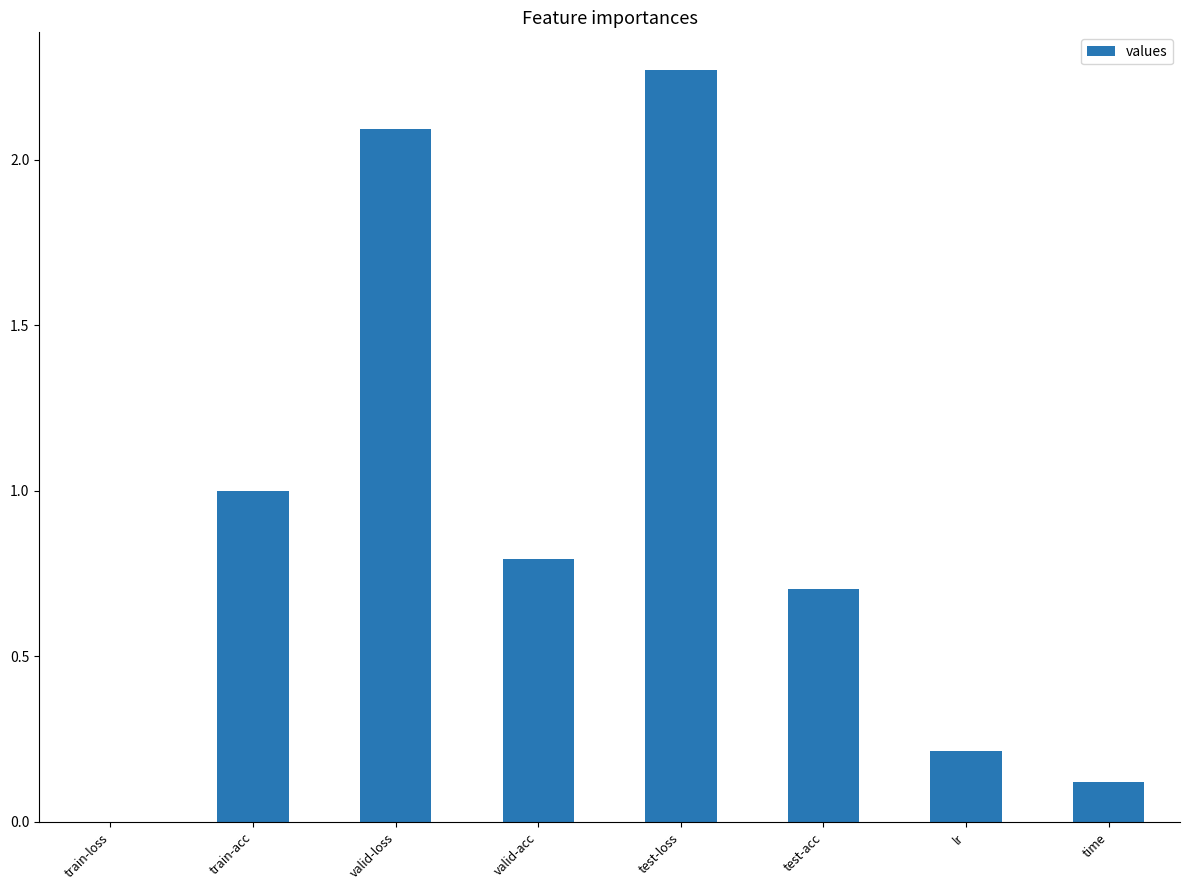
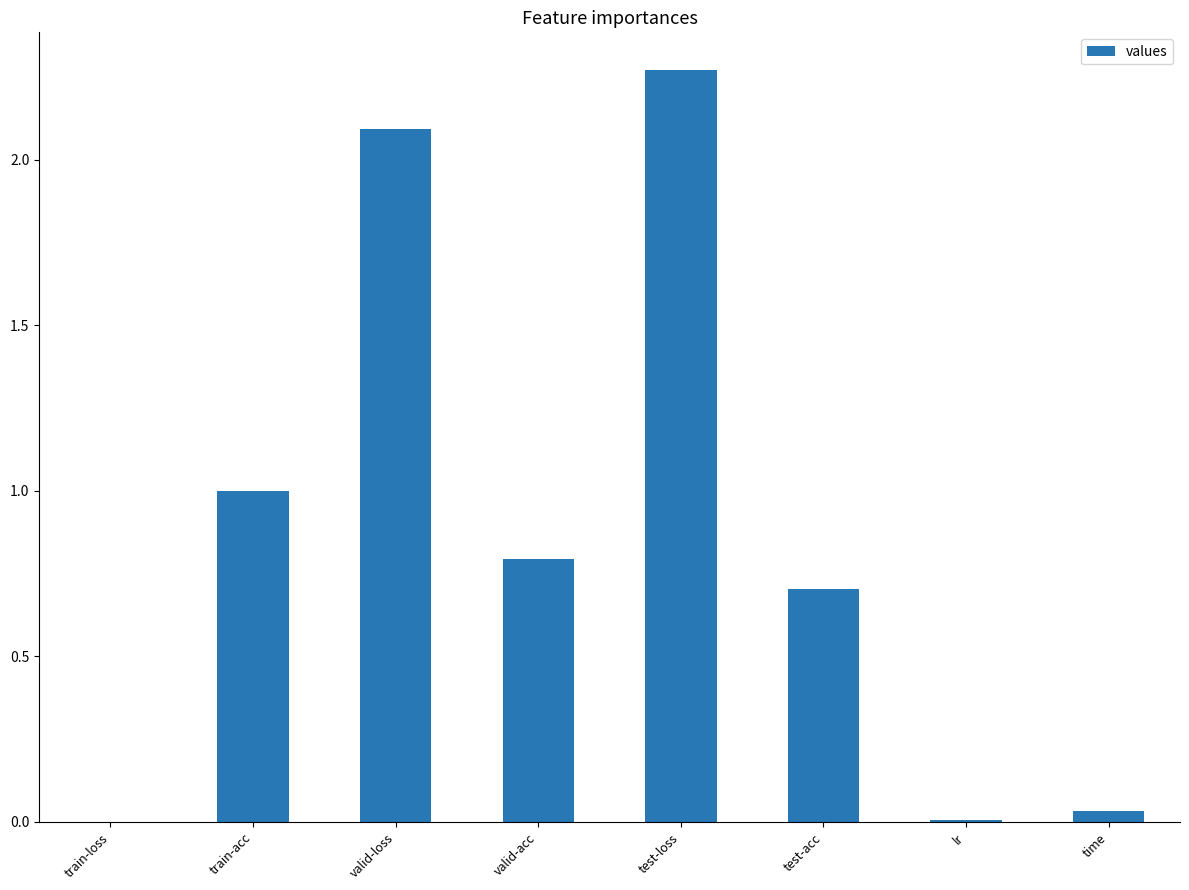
lr: 0.22 -> 0.01
time: 0.12 -> 0.03
